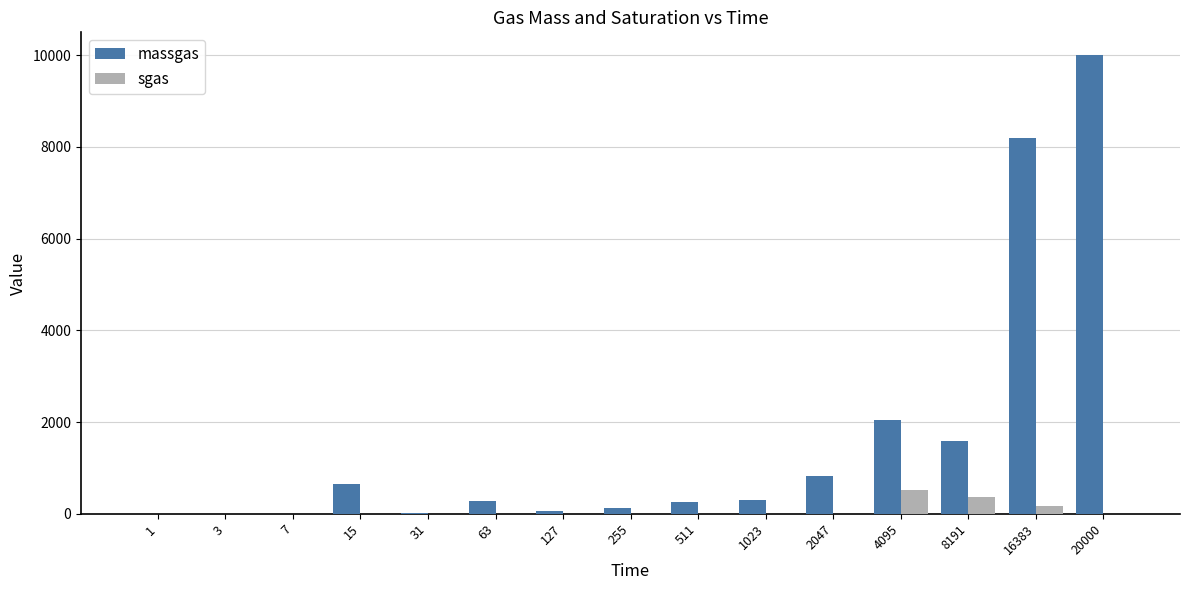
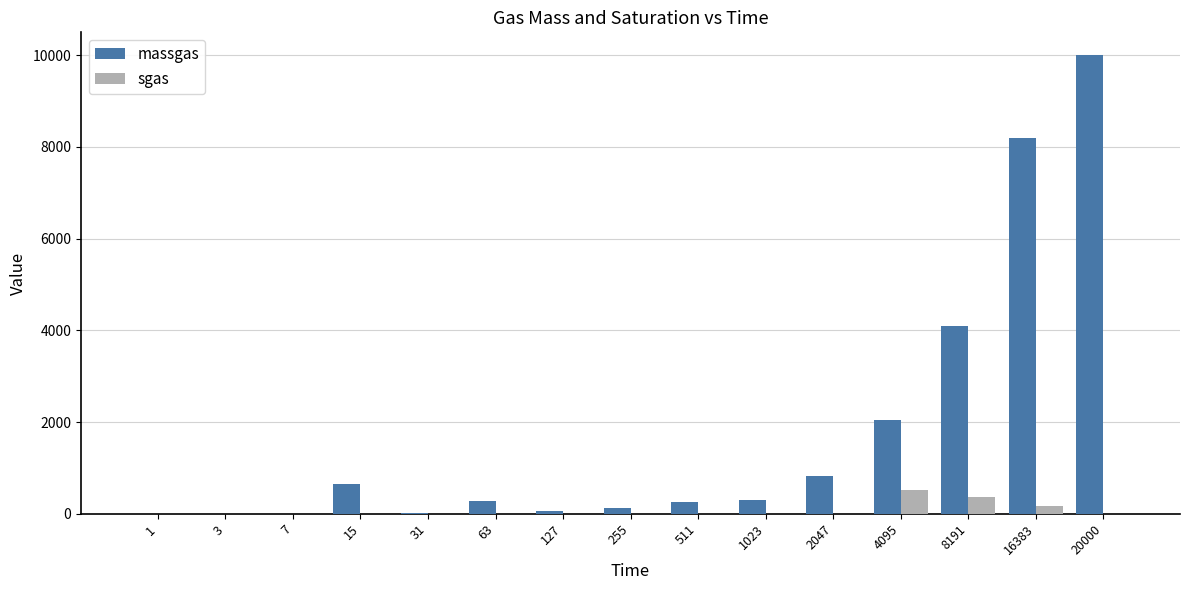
massgas, 8191: 1600 -> 4100
